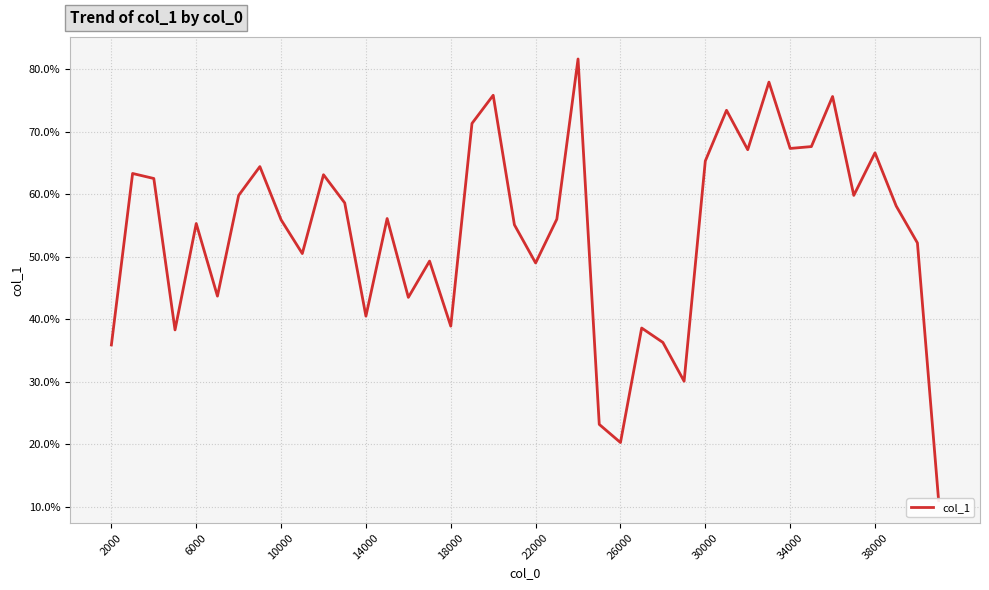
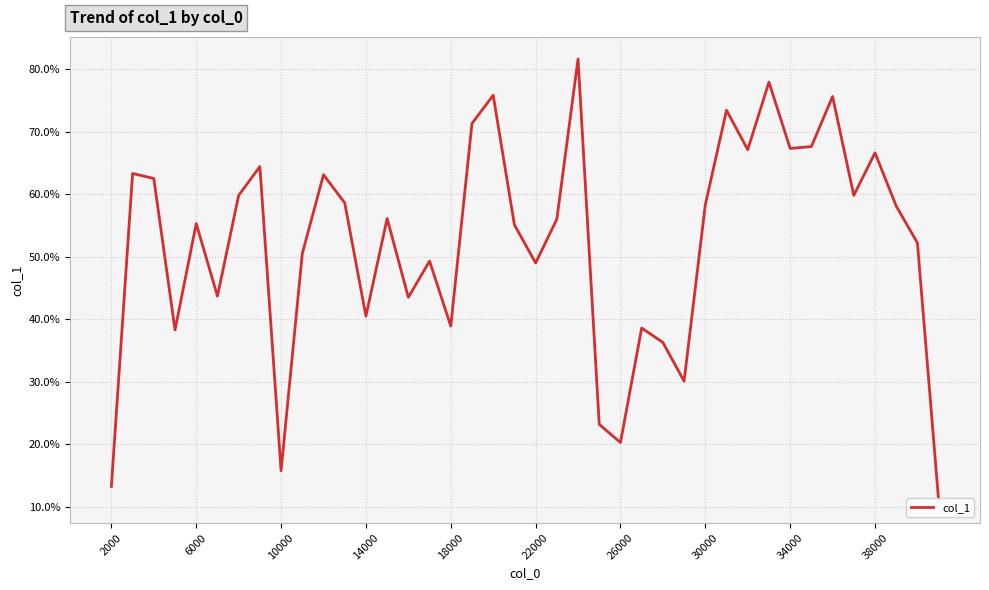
2000: 36% -> 13%
10000: 56% -> 16%
30000: 65% -> 58%
